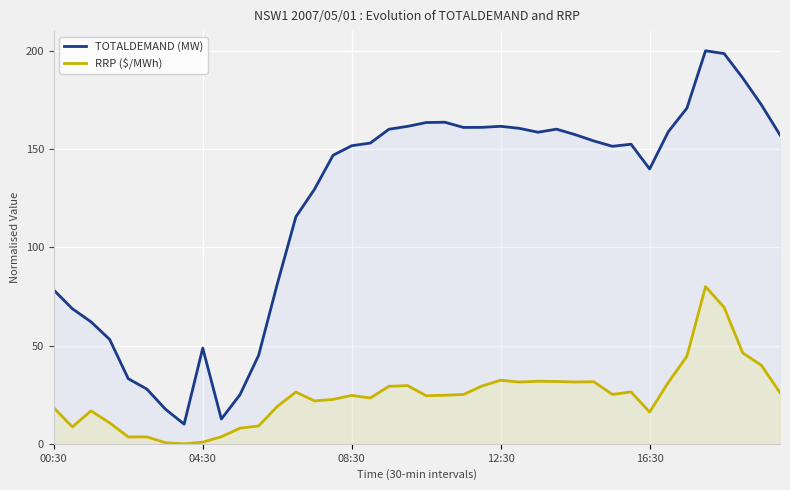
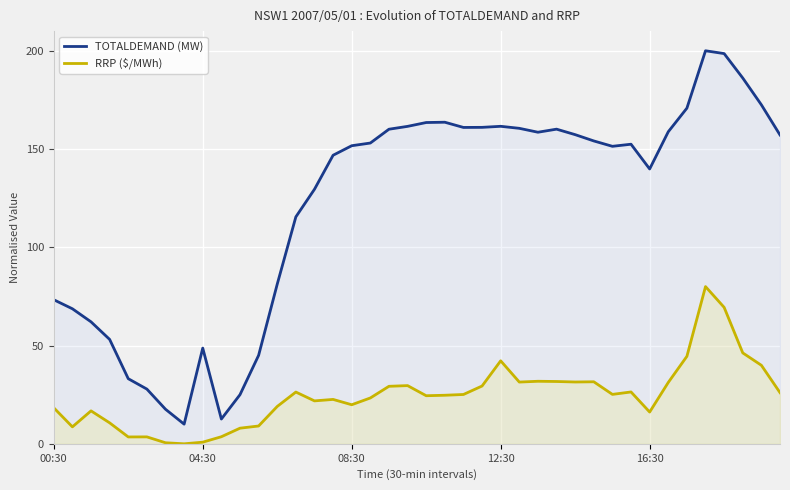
TOTALDEMAND (MW), 00:30: 78 -> 73
RRP ($/MWh), 08:30: 25 -> 20
RRP ($/MWh), 12:30: 32 -> 42
